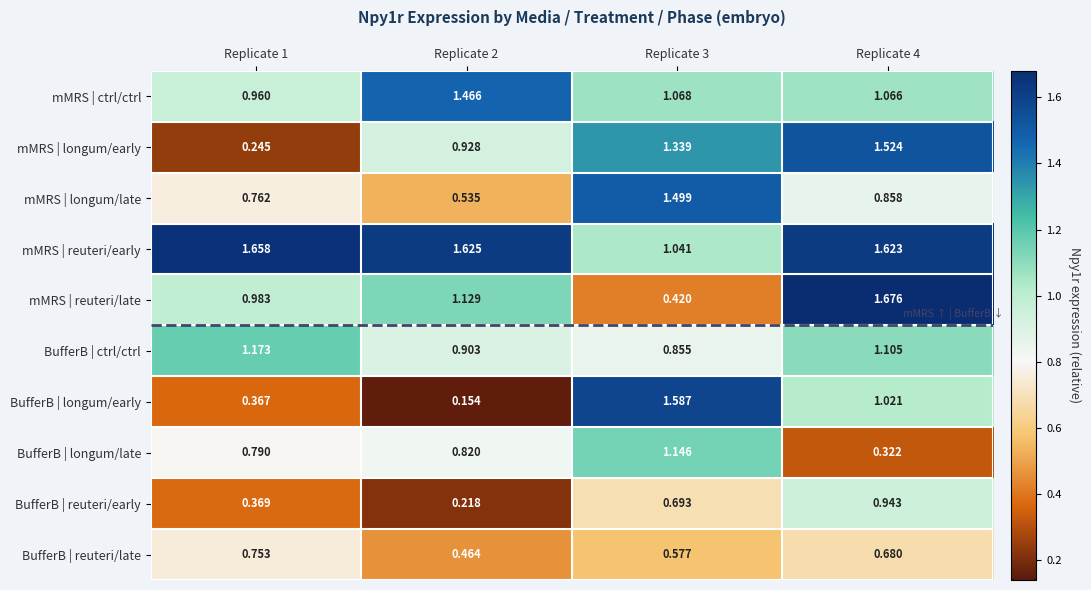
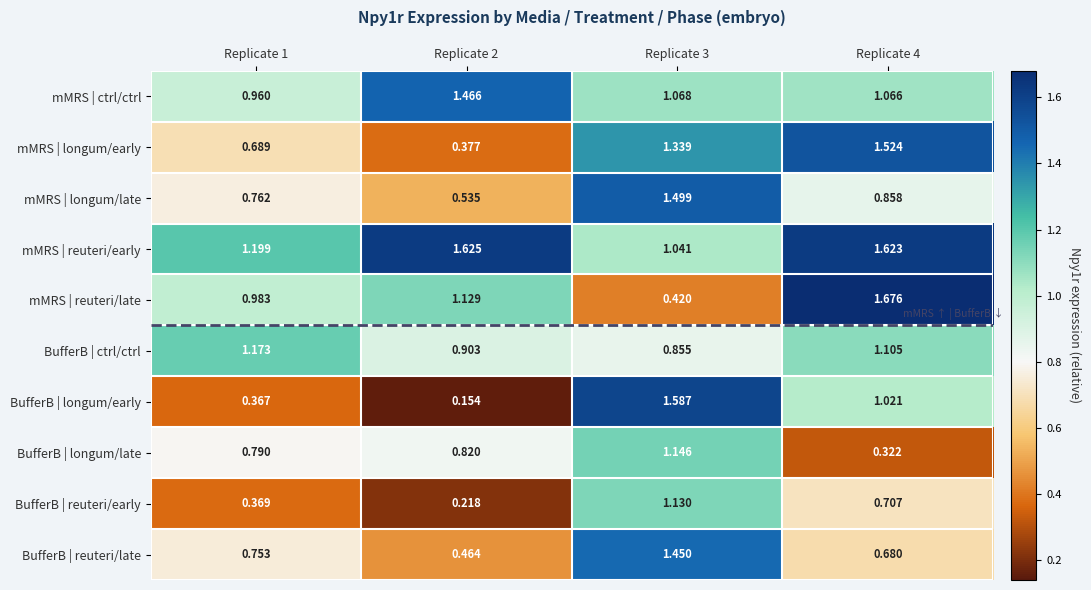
mMRS | longum/early, Replicate 1: 0.245 -> 0.689
mMRS | longum/early, Replicate 2: 0.928 -> 0.377
mMRS | reuteri/early, Replicate 1: 1.658 -> 1.199
BufferB | reuteri/early, Replicate 3: 0.693 -> 1.130
BufferB | reuteri/early, Replicate 4: 0.943 -> 0.707
BufferB | reuteri/late, Replicate 3: 0.577 -> 1.450
